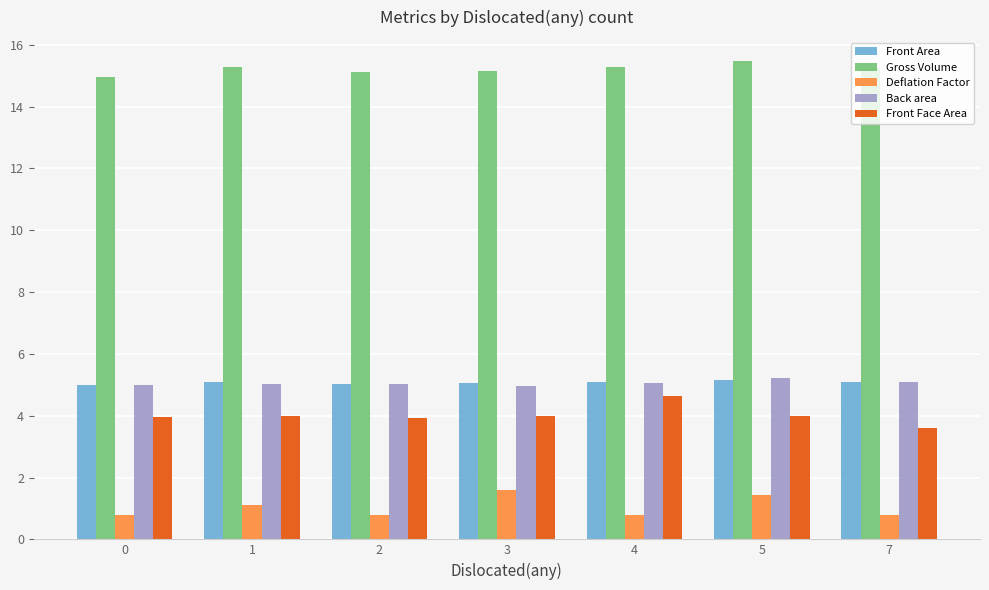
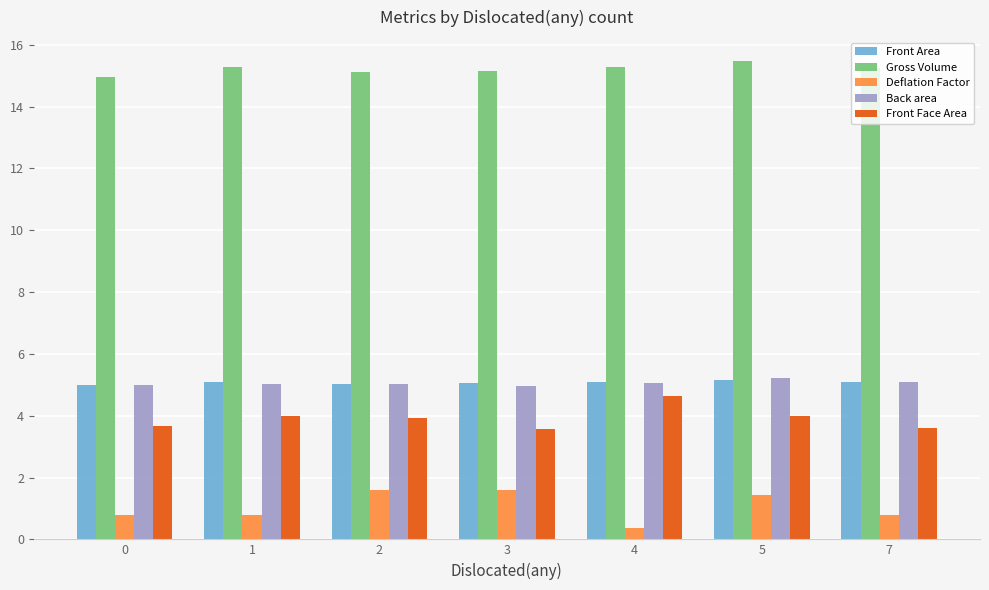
Front Face Area, 0: 4.0 -> 3.7
Deflation Factor, 1: 1.1 -> 0.8
Deflation Factor, 2: 0.8 -> 1.6
Front Face Area, 3: 4.0 -> 3.6
Deflation Factor, 4: 0.8 -> 0.4
